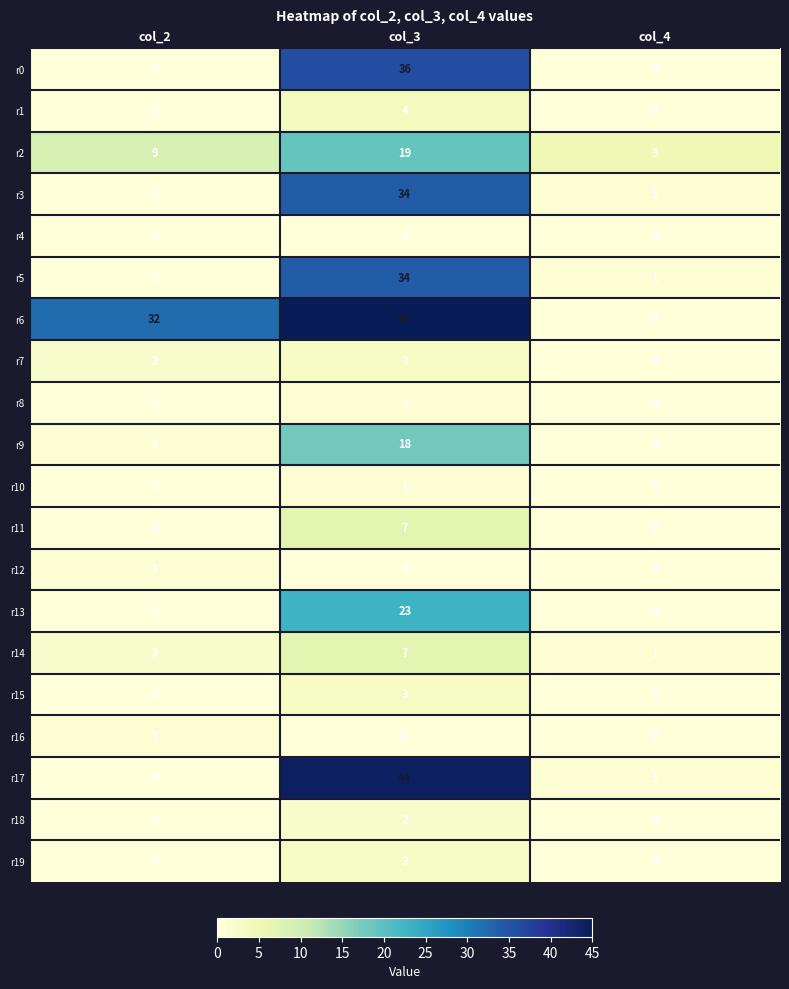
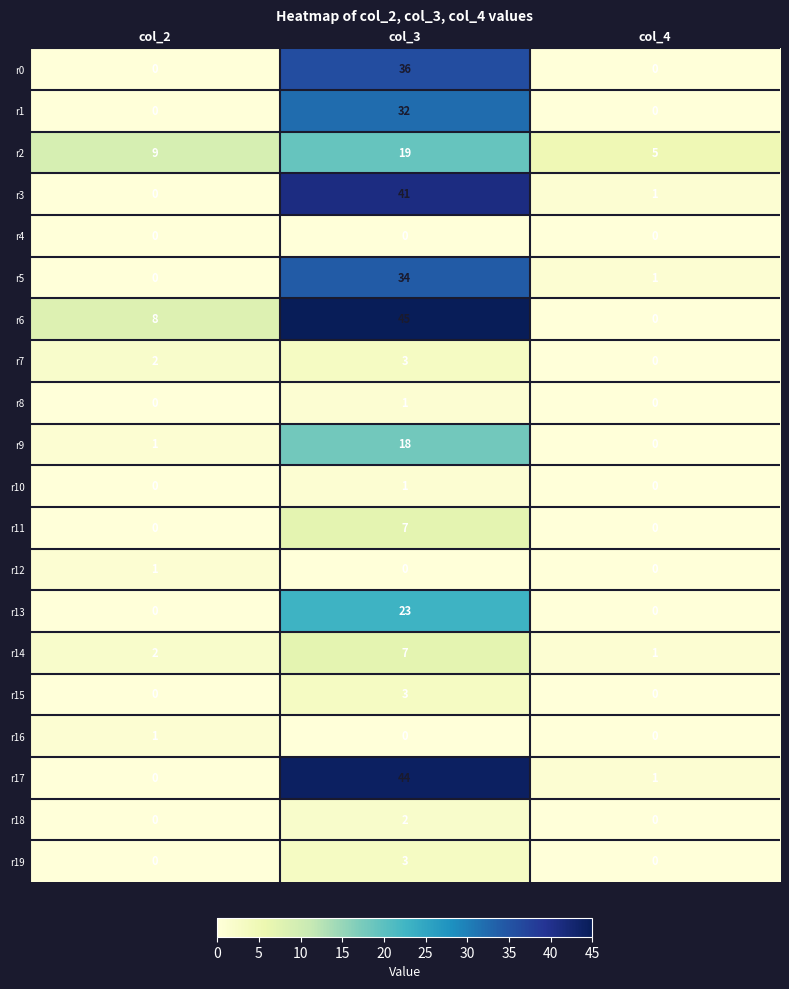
r1, col_3: 4 -> 32
r3, col_3: 34 -> 41
r6, col_2: 32 -> 8
